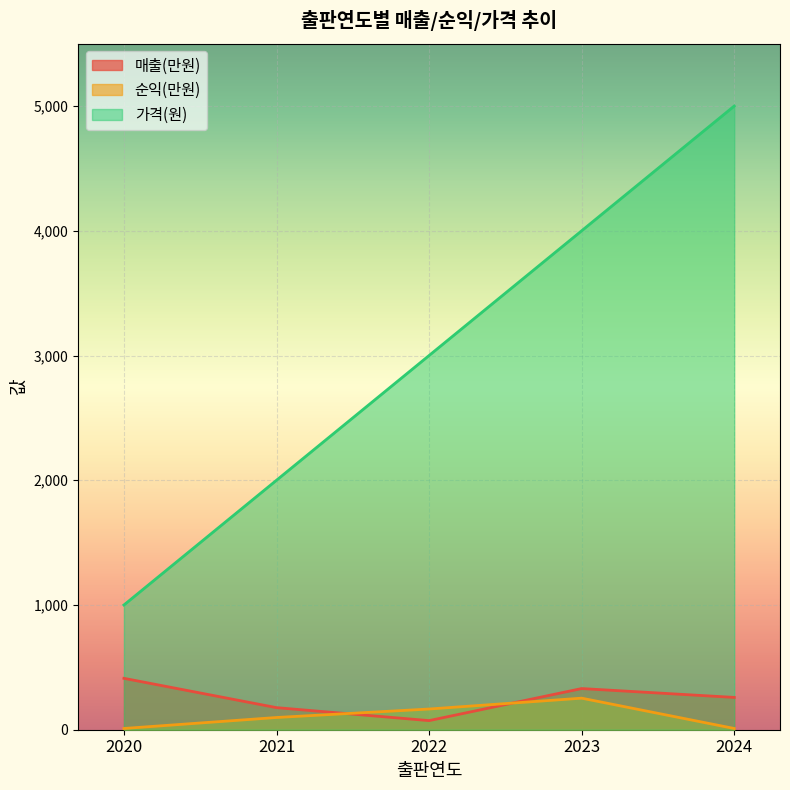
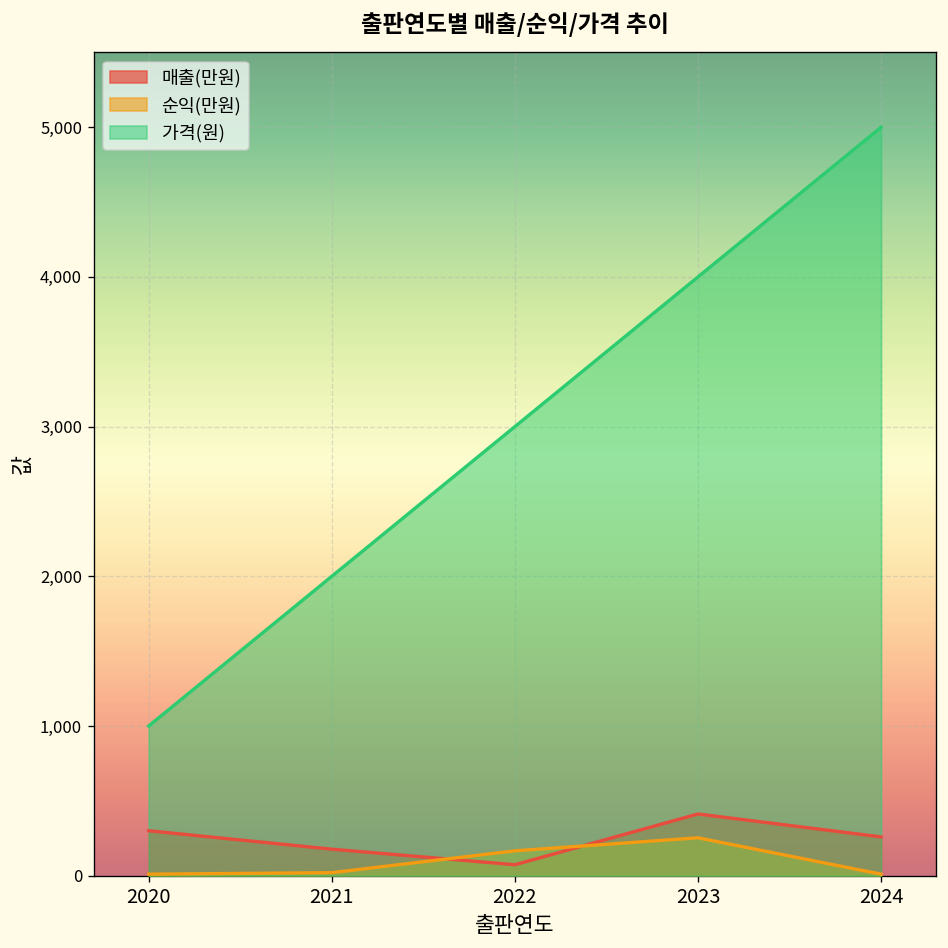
매출(만원), 2020: 410 -> 300
순익(만원), 2021: 100 -> 20
매출(만원), 2023: 330 -> 410
